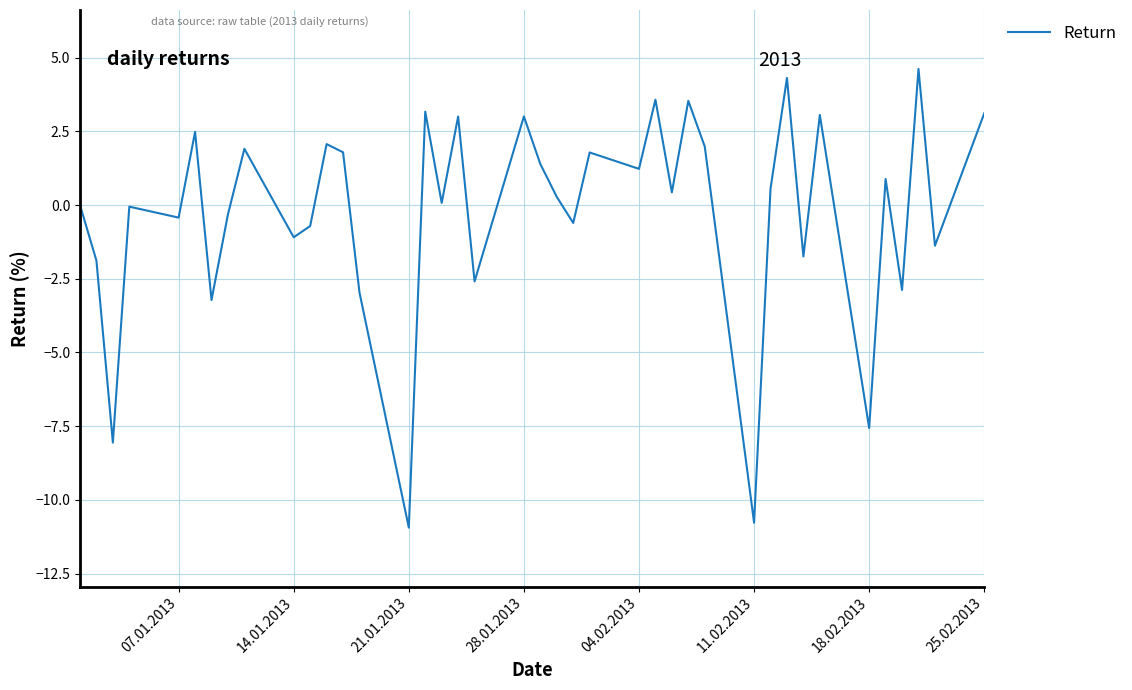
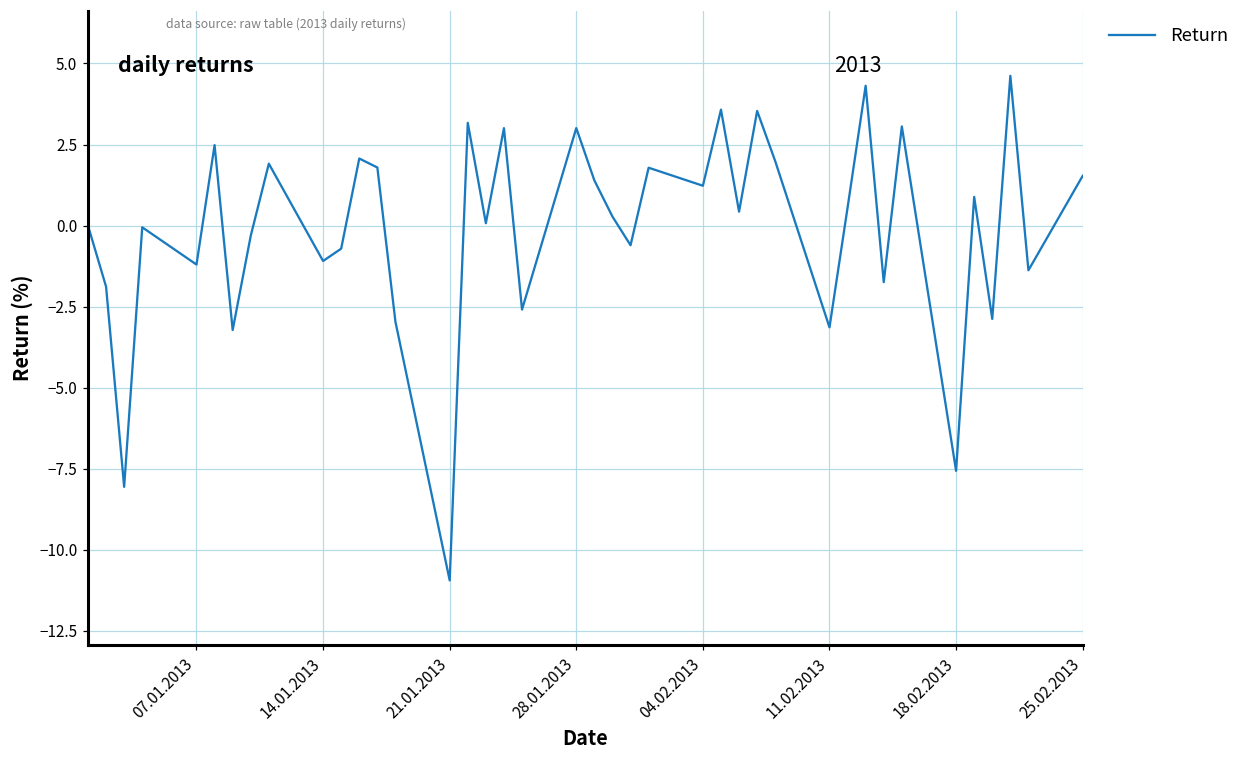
07.01.2013: -0.4 -> -1.2
11.02.2013: -10.8 -> -3.1
25.02.2013: 3.1 -> 1.5
